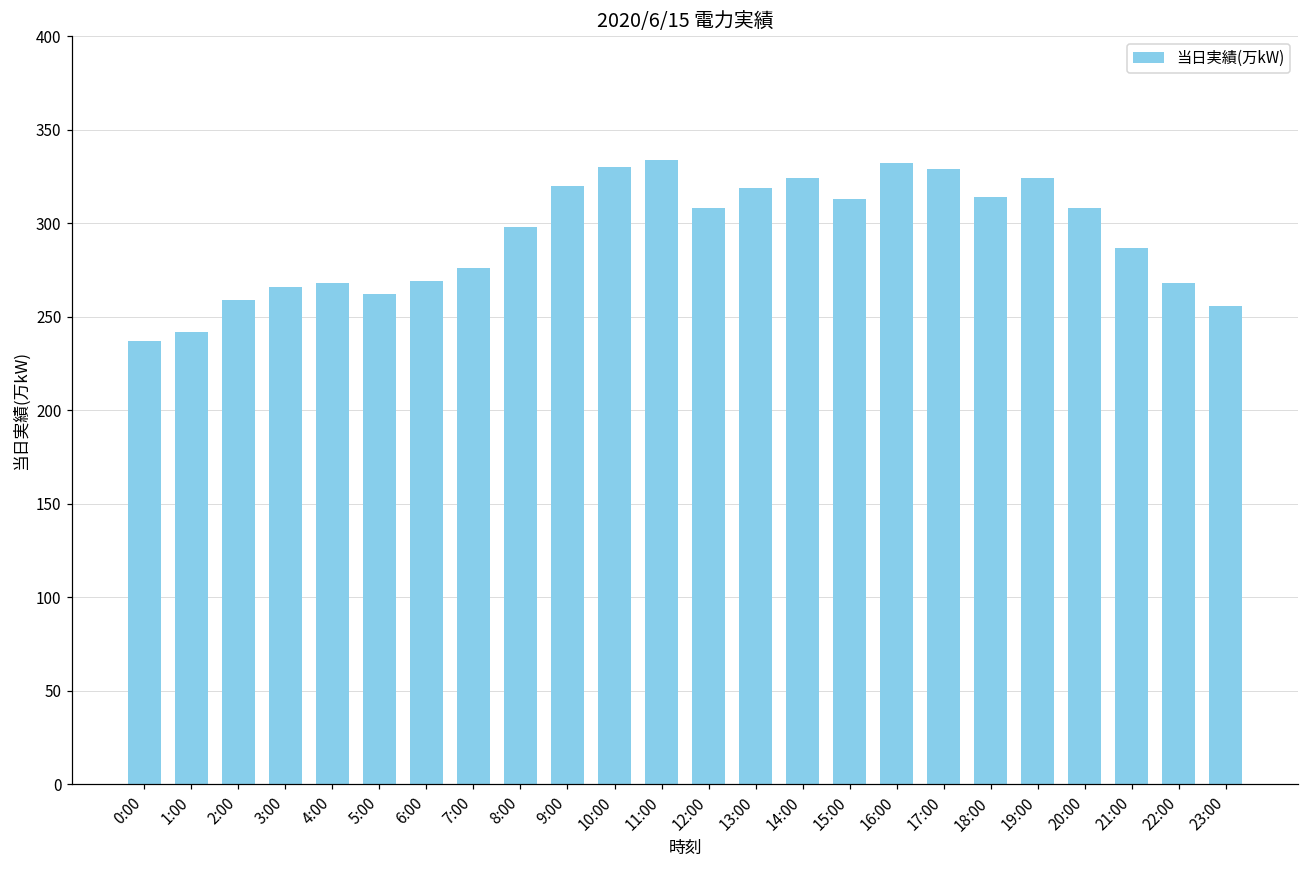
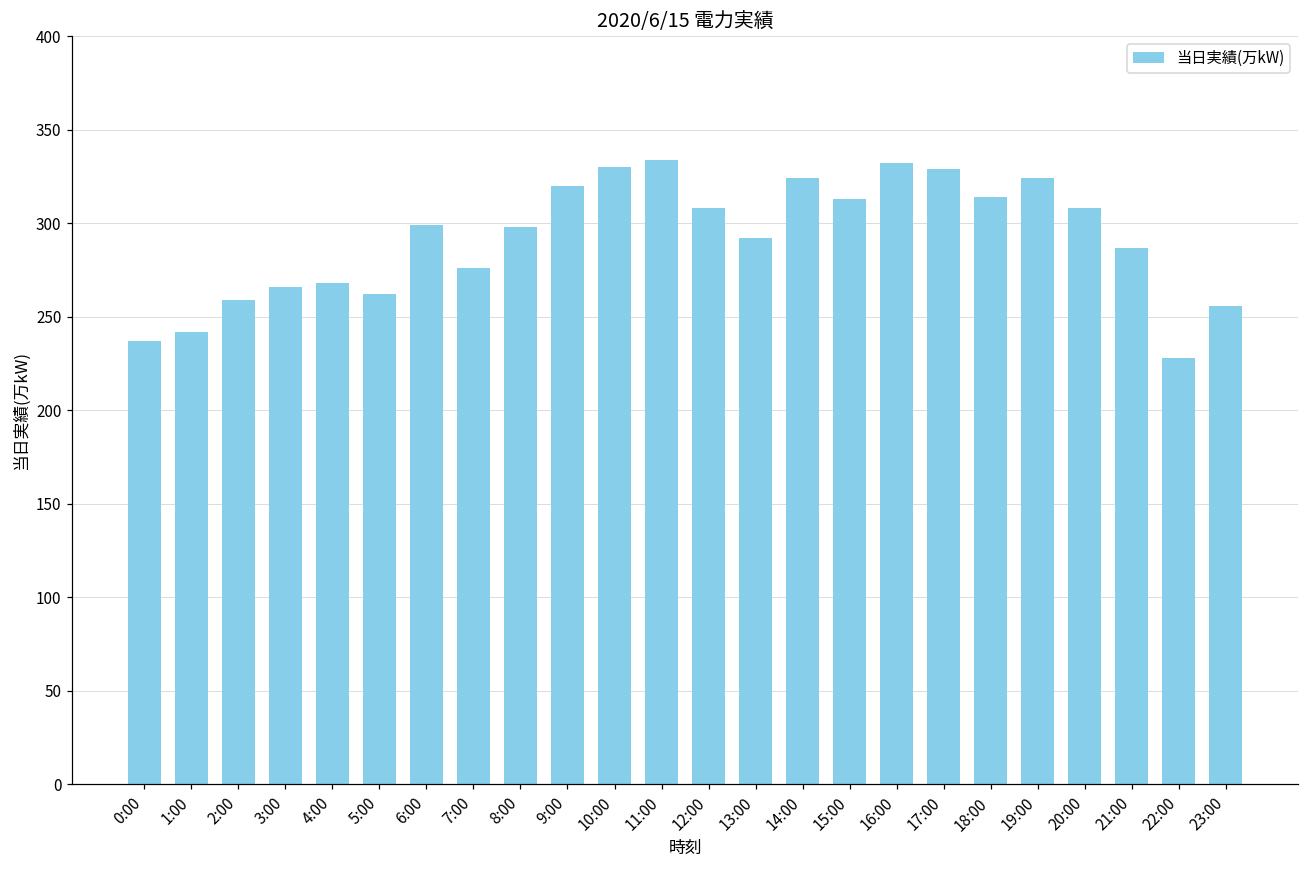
6:00: 269 -> 299
13:00: 319 -> 292
22:00: 268 -> 228
